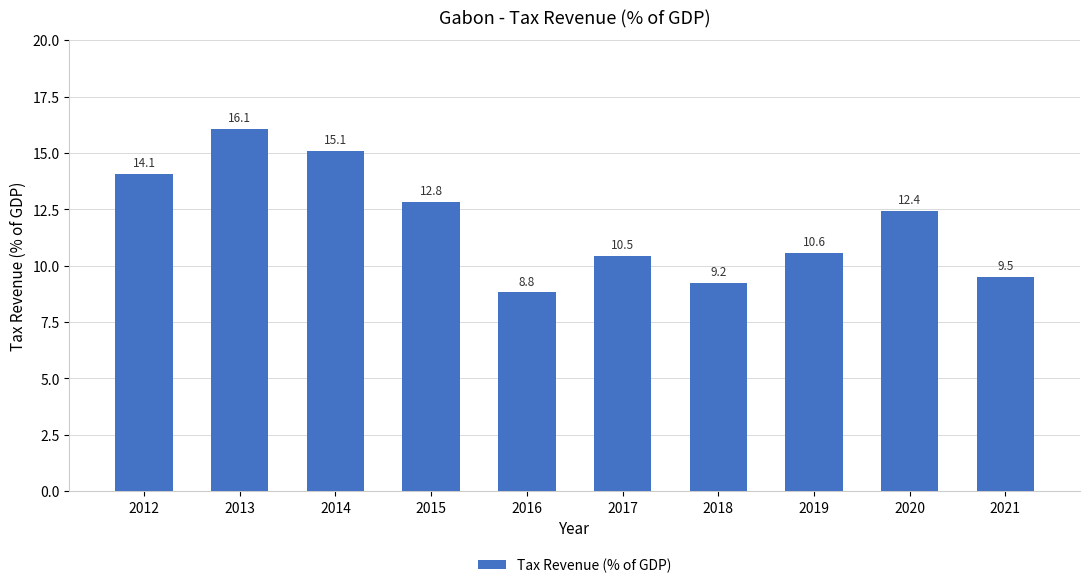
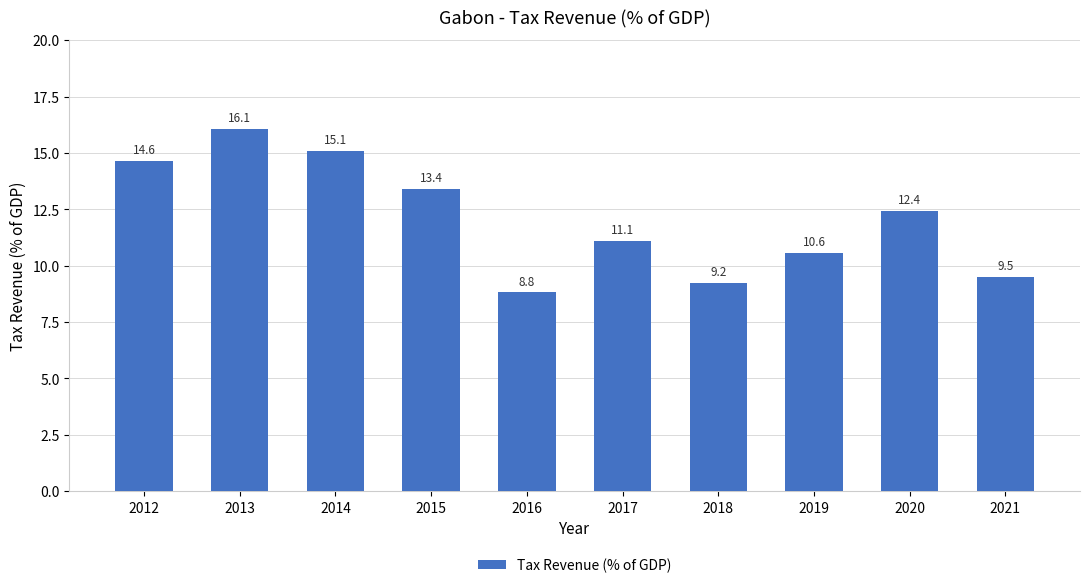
2012: 14.1 -> 14.6
2015: 12.8 -> 13.4
2017: 10.5 -> 11.1
